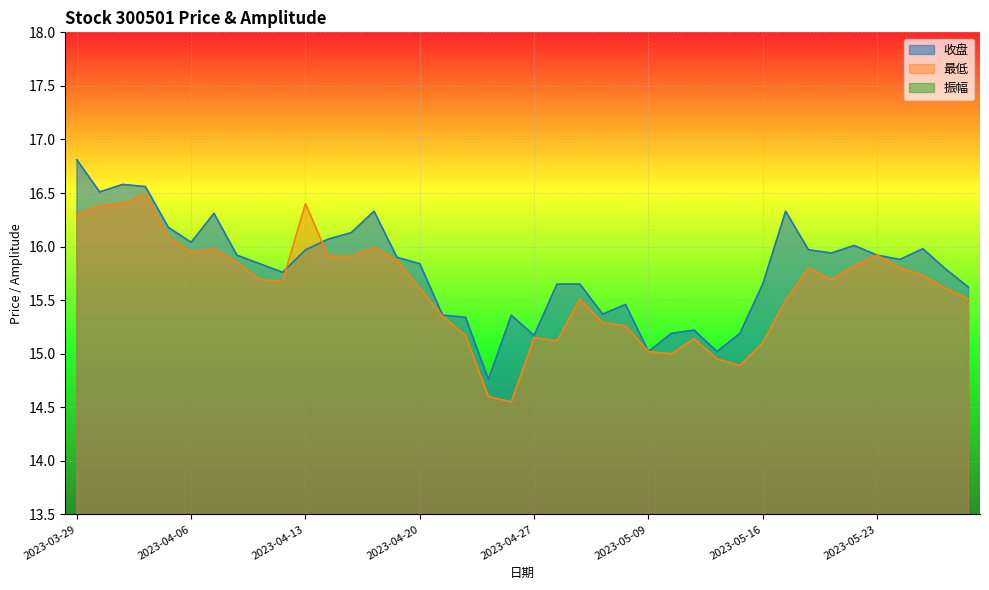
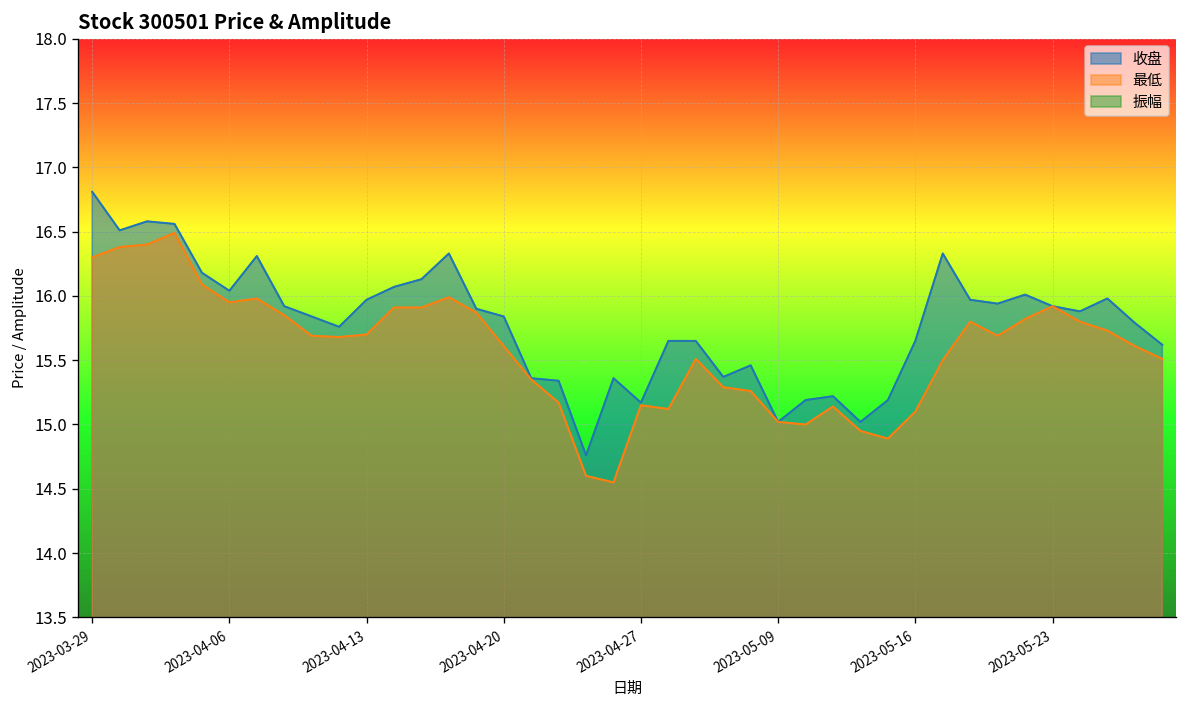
最低, 2023-04-13: 16.4 -> 15.7
